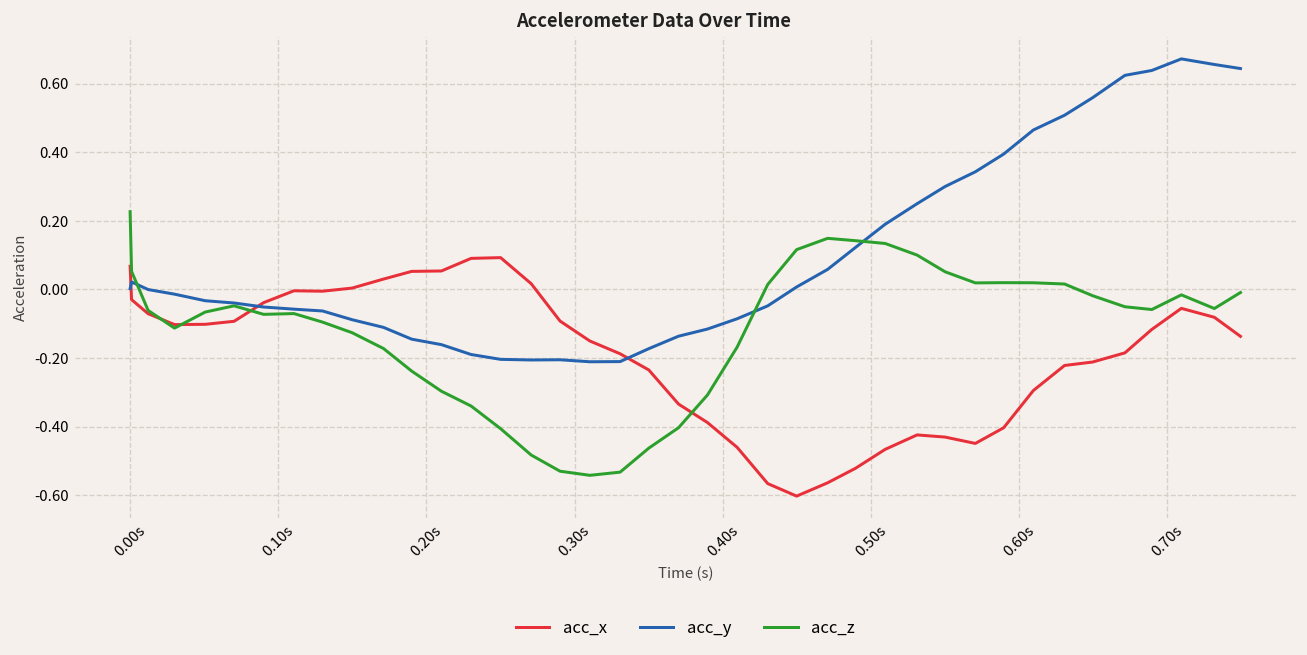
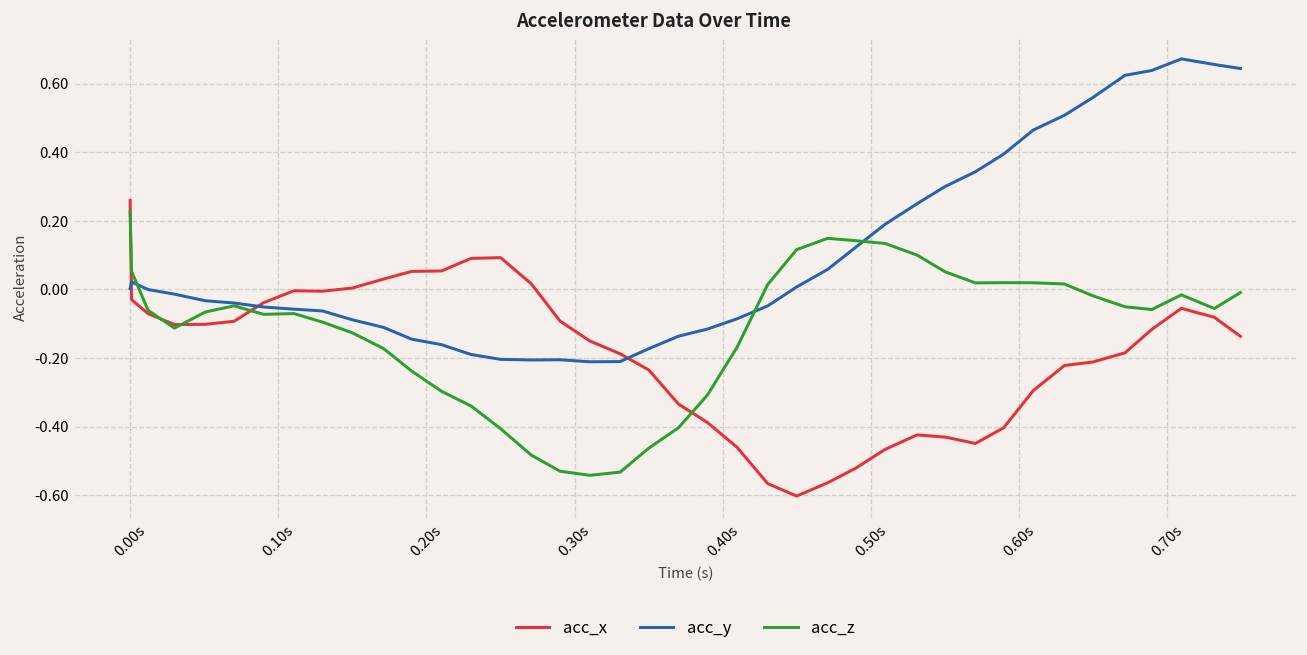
acc_x, 0.00s: 0.07 -> 0.26
